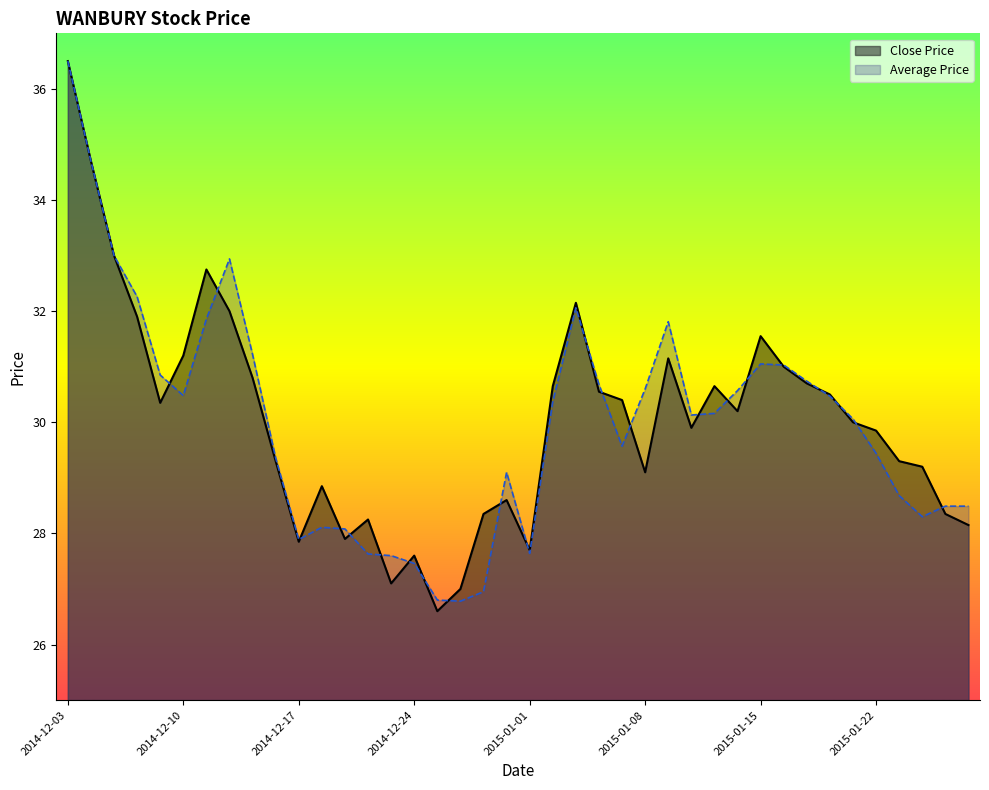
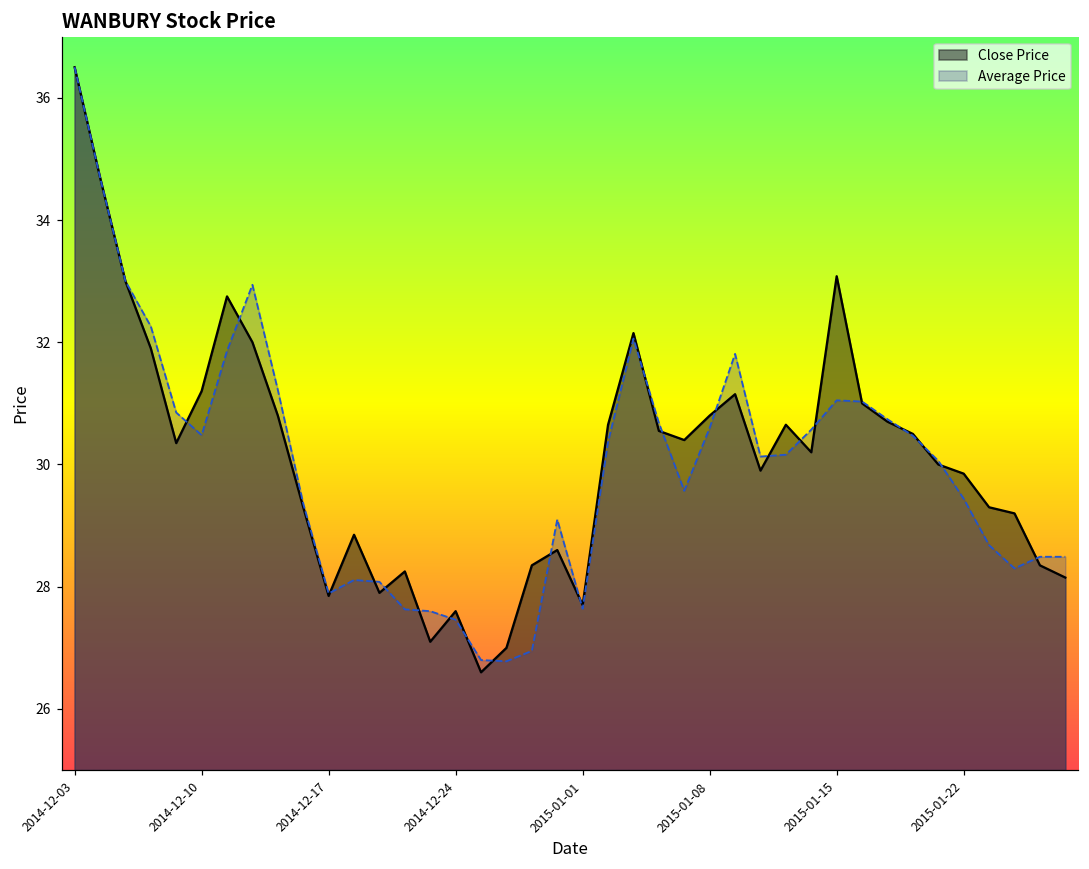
Close Price, 2015-01-08: 29.1 -> 30.8
Close Price, 2015-01-15: 31.6 -> 33.1
